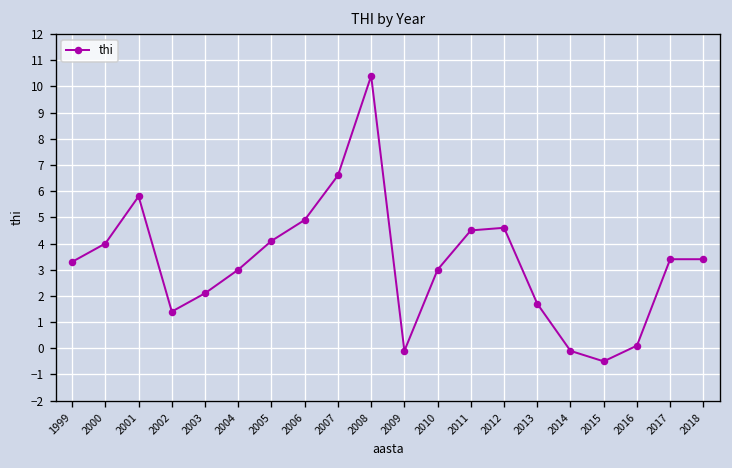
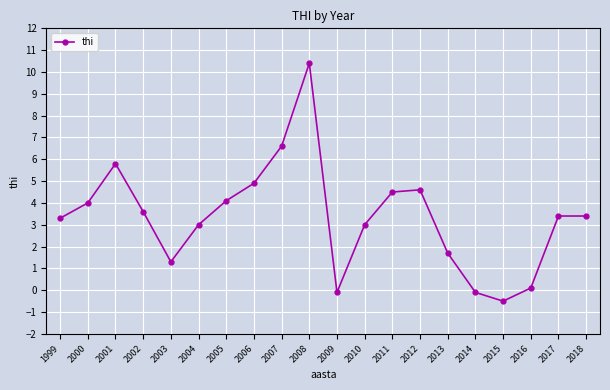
2002: 1.4 -> 3.6
2003: 2.1 -> 1.3
